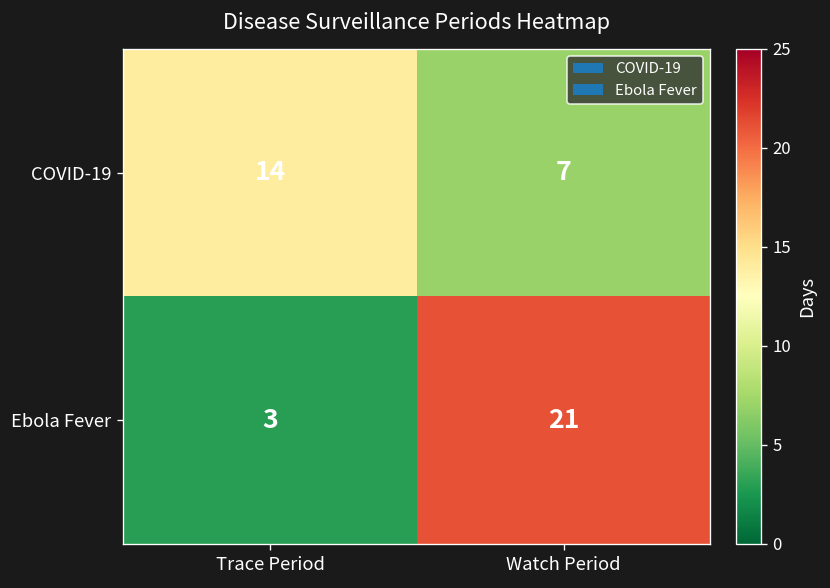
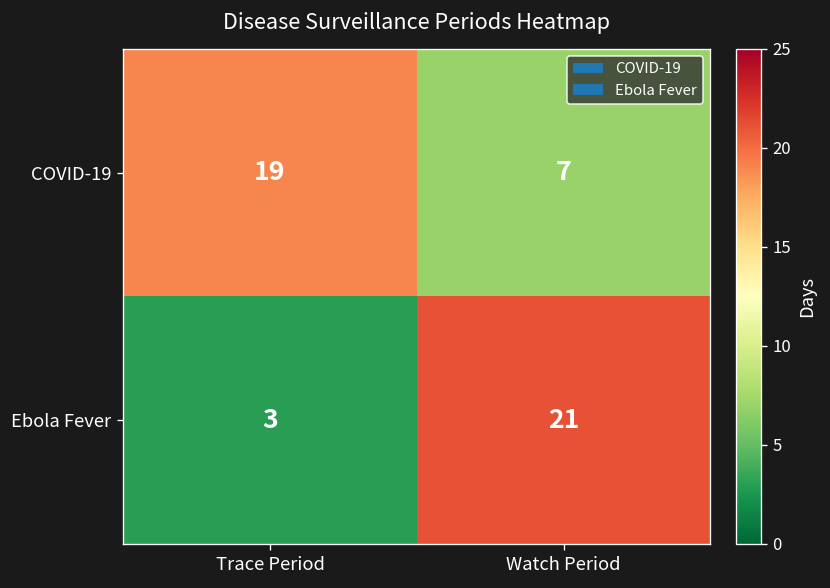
COVID-19, Trace Period: 14 -> 19
